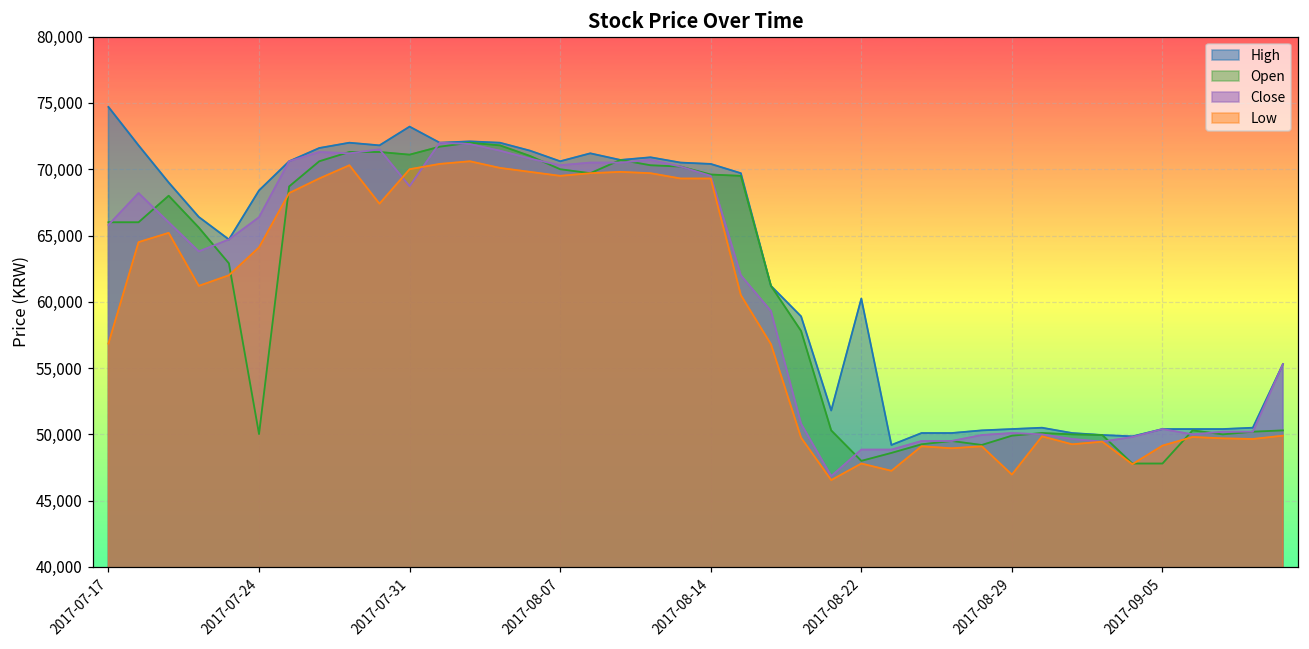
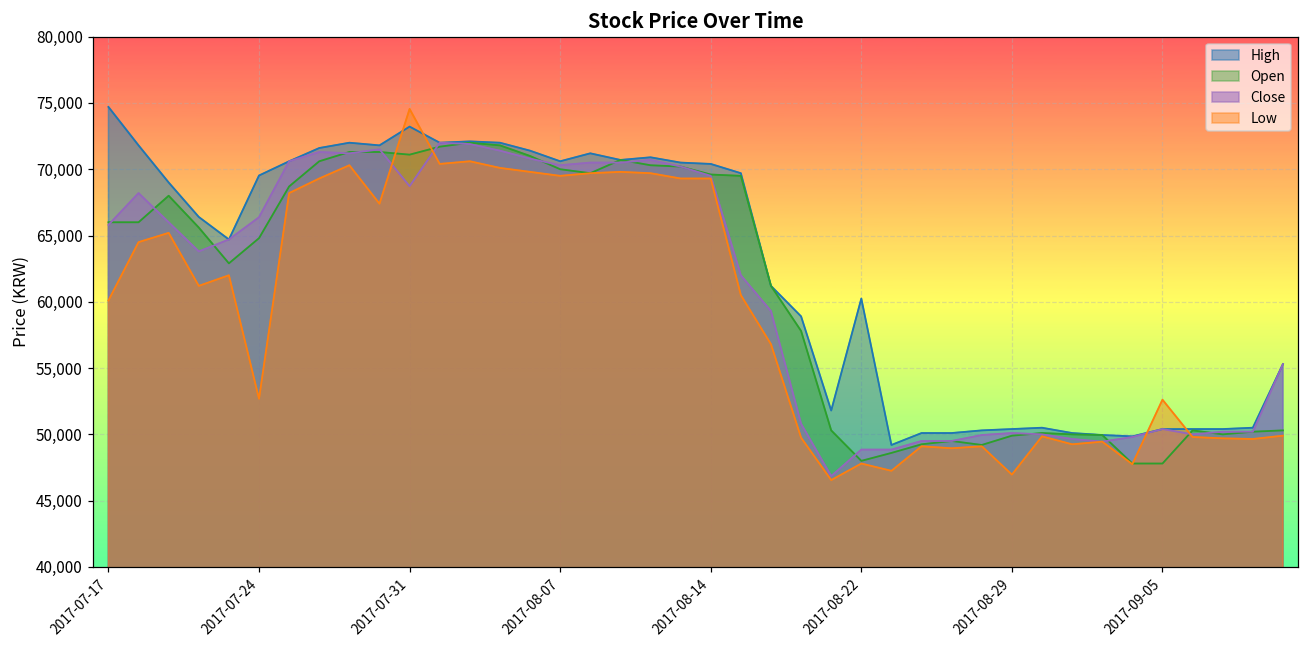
Low, 2017-07-17: 56,900 -> 60,100
High, 2017-07-24: 68,400 -> 69,500
Open, 2017-07-24: 50,000 -> 64,800
Low, 2017-07-24: 64,100 -> 52,700
Low, 2017-07-31: 70,000 -> 74,500
Low, 2017-09-05: 49,200 -> 52,600
